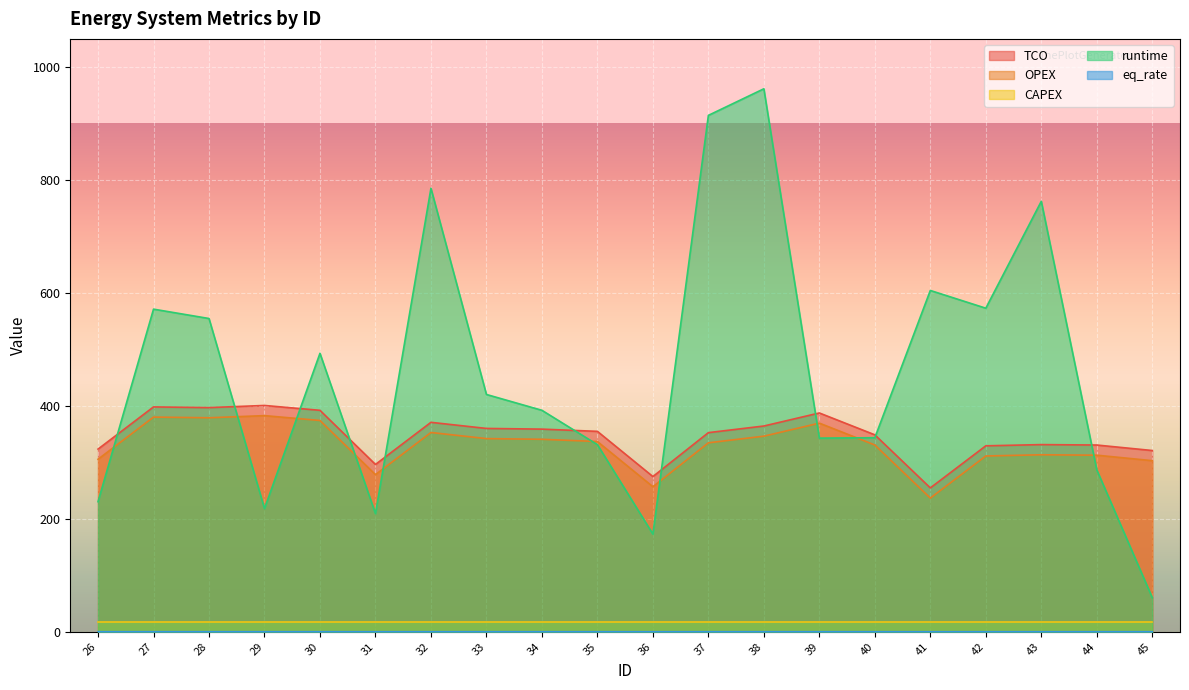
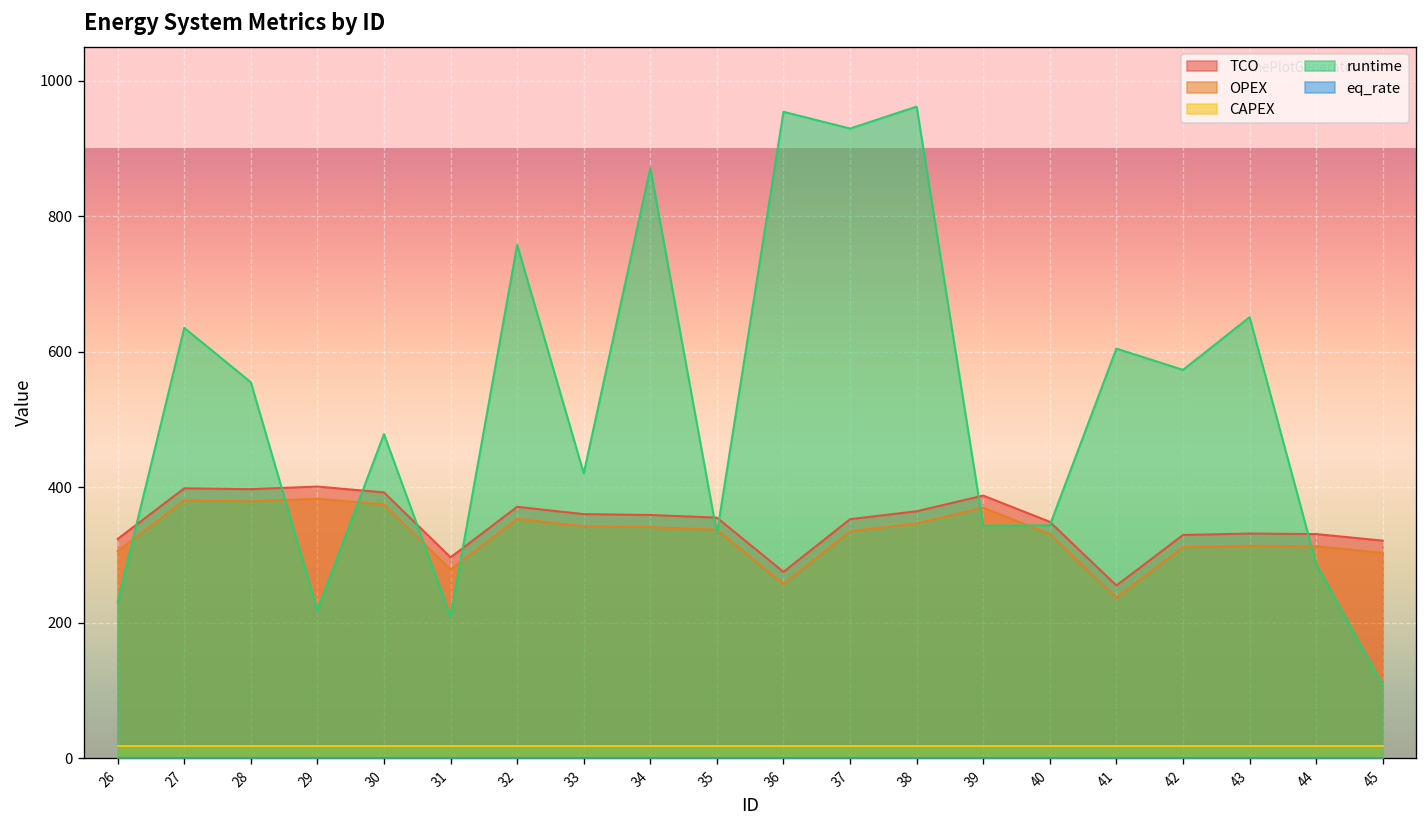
runtime, 27: 570 -> 640
runtime, 30: 490 -> 480
runtime, 32: 790 -> 760
runtime, 34: 390 -> 870
runtime, 36: 170 -> 950
runtime, 37: 910 -> 930
runtime, 43: 760 -> 650
runtime, 45: 60 -> 110
